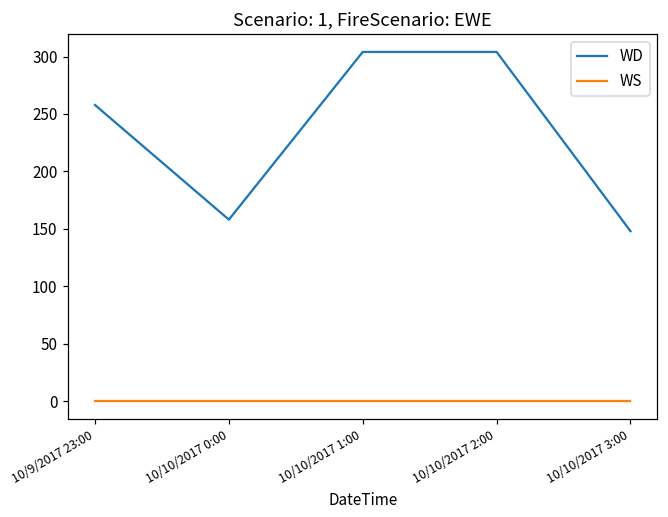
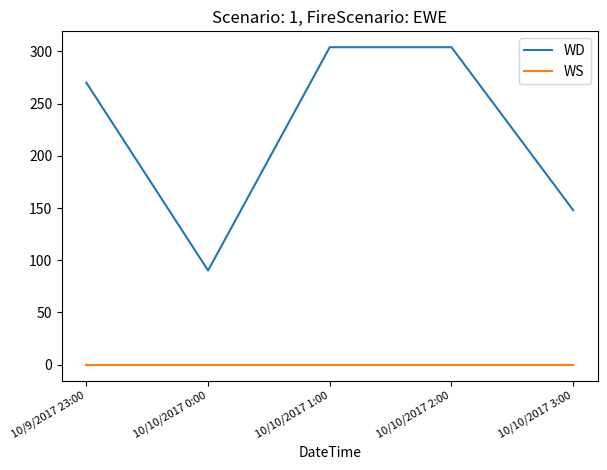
WD, 10/9/2017 23:00: 258 -> 270
WD, 10/10/2017 0:00: 158 -> 90
